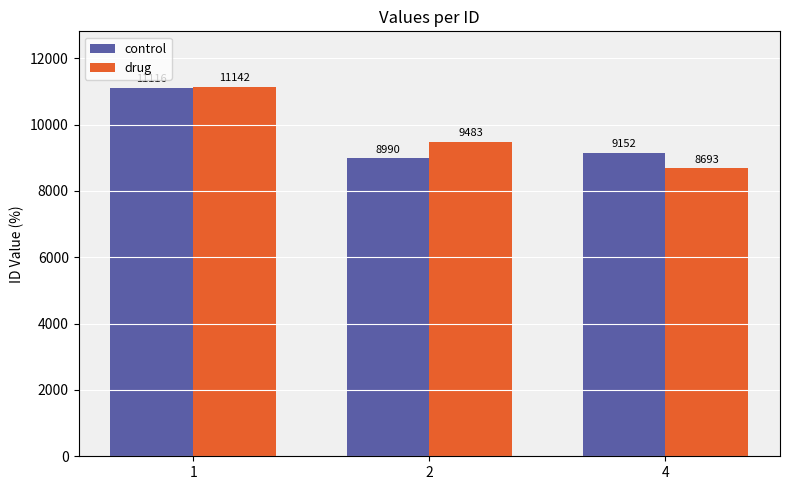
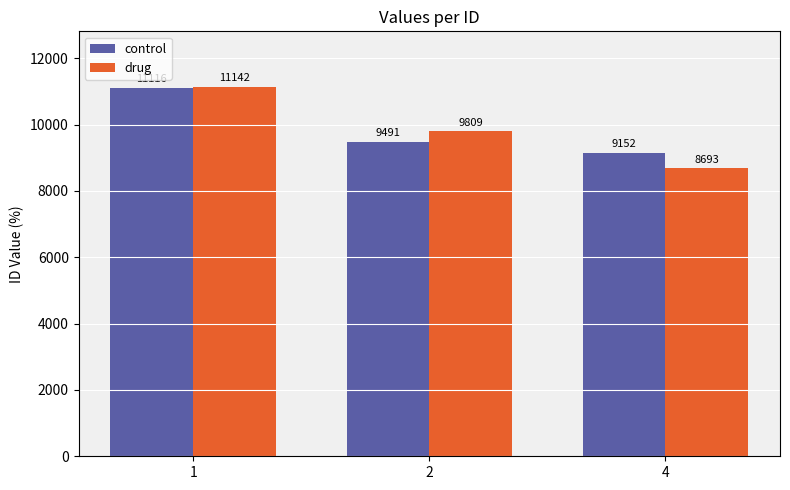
control, 2: 8990 -> 9491
drug, 2: 9483 -> 9809
